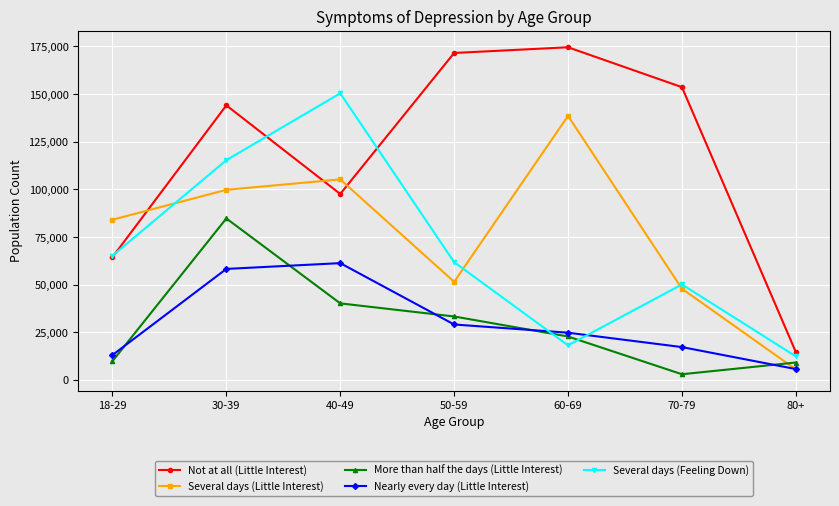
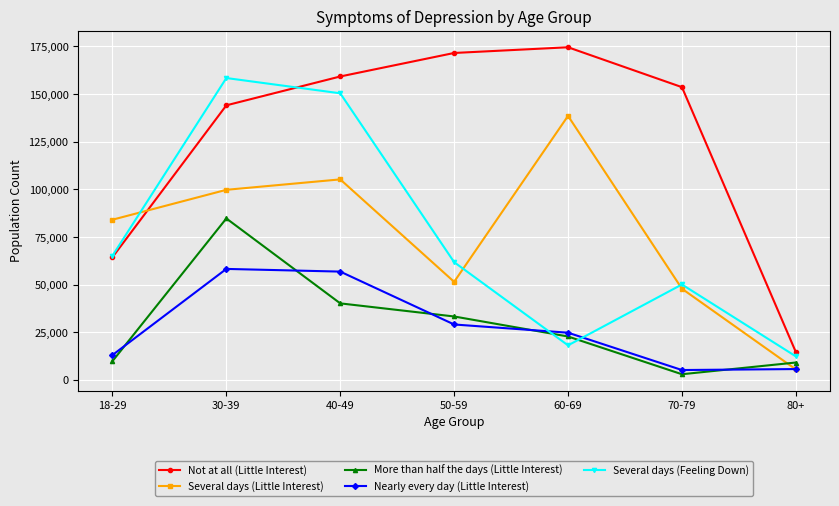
Several days (Feeling Down), 30-39: 115,000 -> 158,000
Not at all (Little Interest), 40-49: 98,000 -> 159,000
Nearly every day (Little Interest), 40-49: 61,000 -> 57,000
Nearly every day (Little Interest), 70-79: 17,000 -> 5,000
